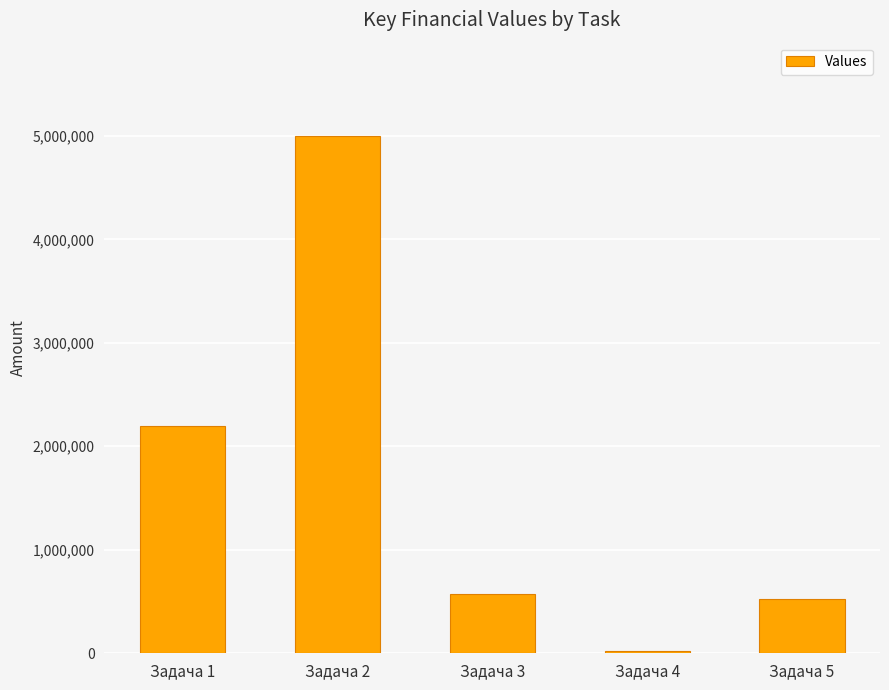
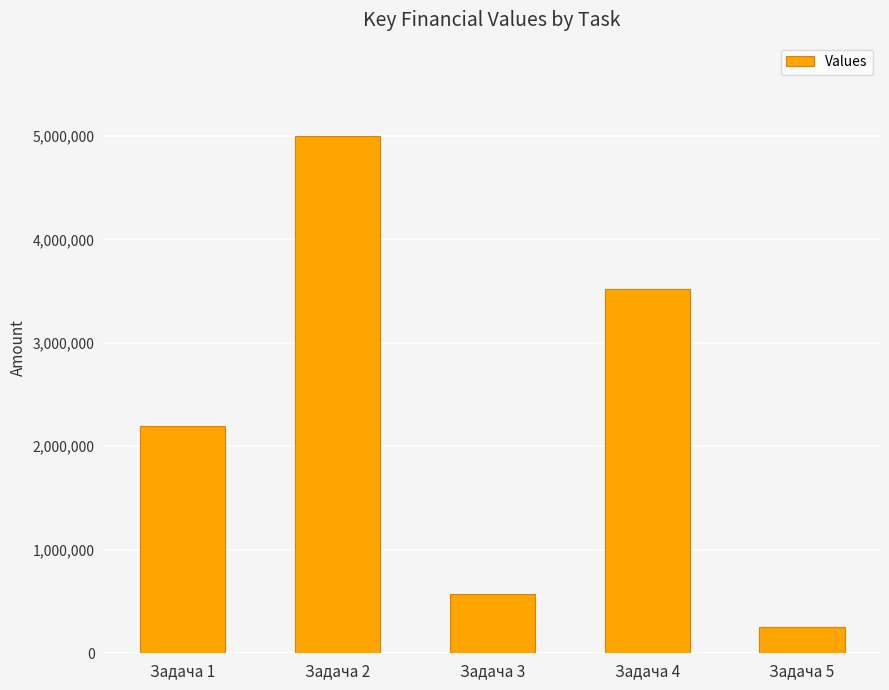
Задача 4: 20,000 -> 3,520,000
Задача 5: 520,000 -> 250,000
